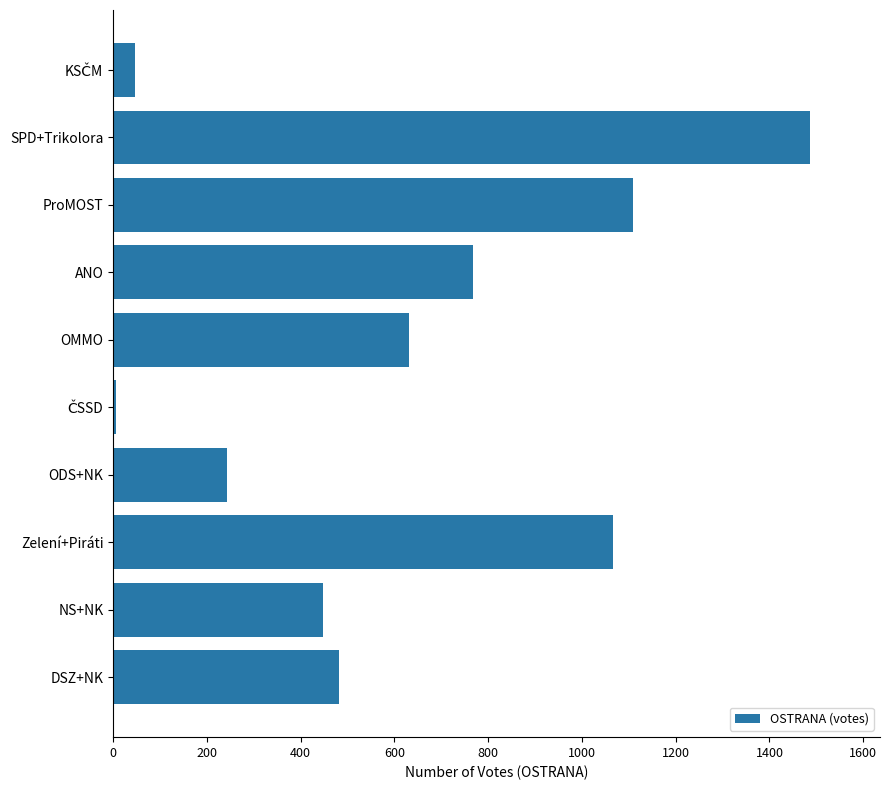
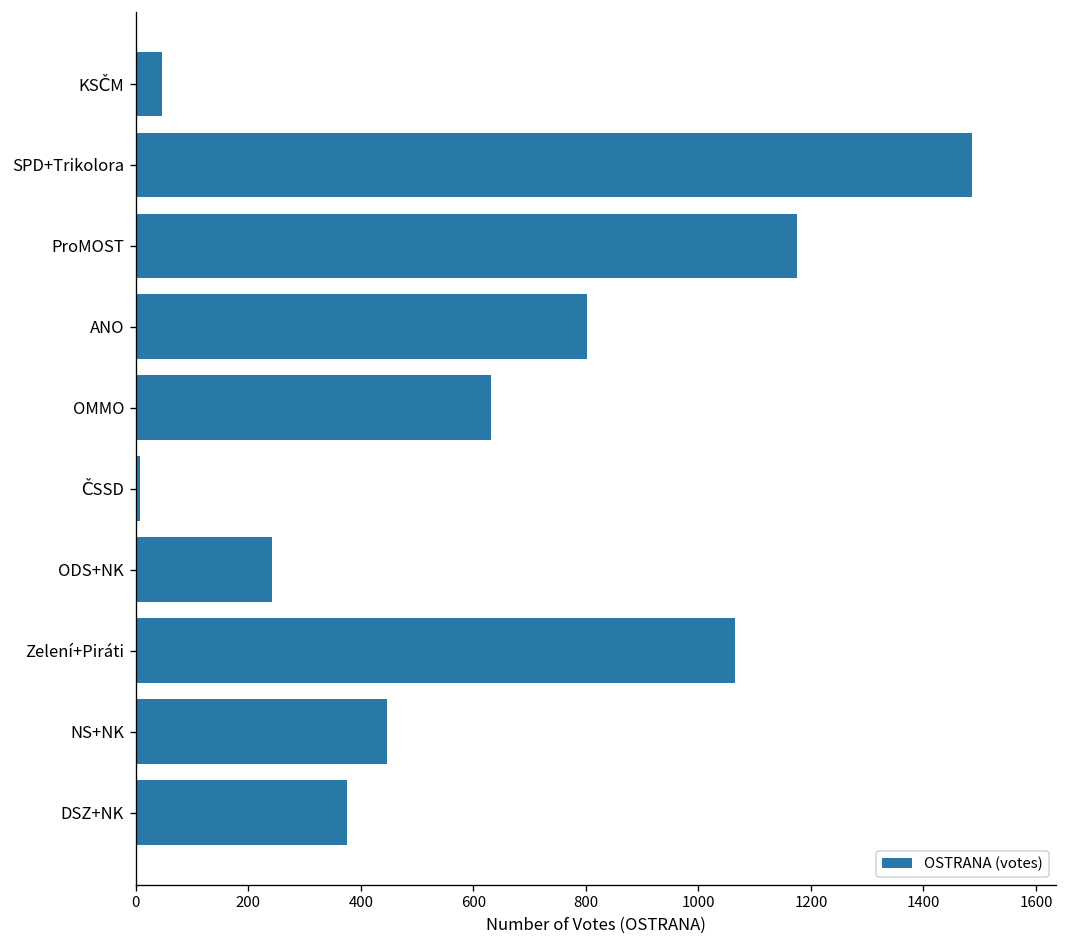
ProMOST: 1110 -> 1180
ANO: 770 -> 800
DSZ+NK: 480 -> 380
